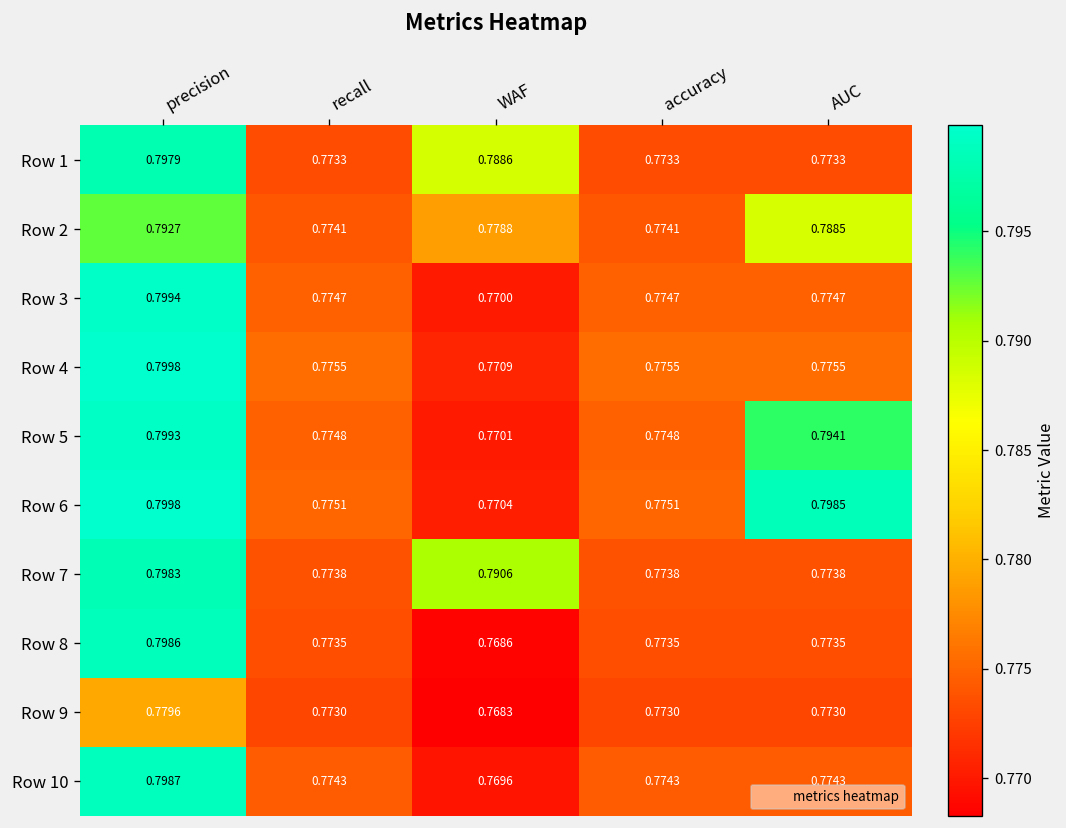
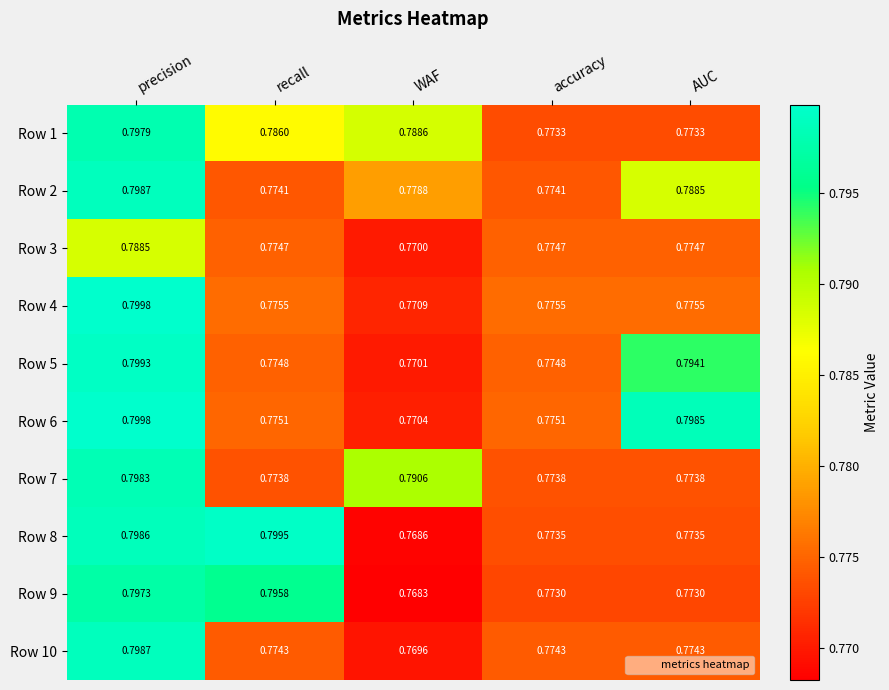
Row 1, recall: 0.7733 -> 0.7860
Row 2, precision: 0.7927 -> 0.7987
Row 3, precision: 0.7994 -> 0.7885
Row 8, recall: 0.7735 -> 0.7995
Row 9, precision: 0.7796 -> 0.7973
Row 9, recall: 0.7730 -> 0.7958
